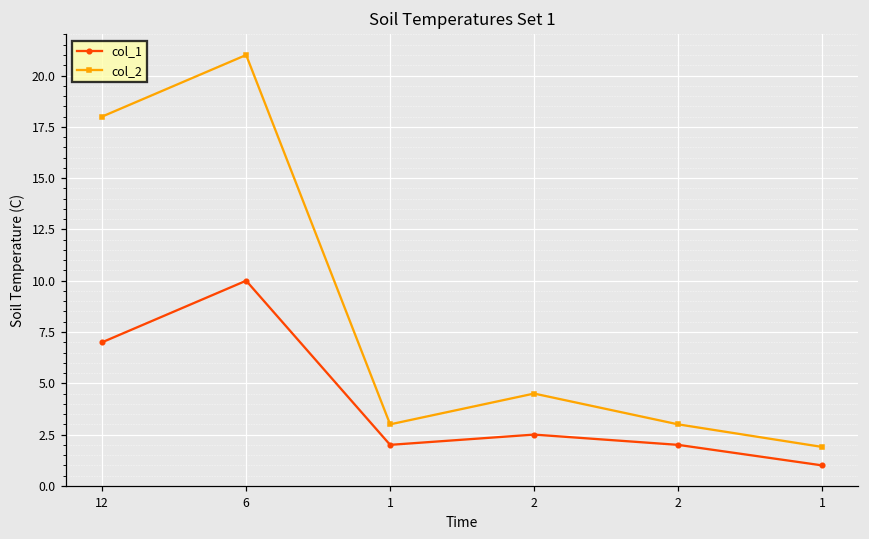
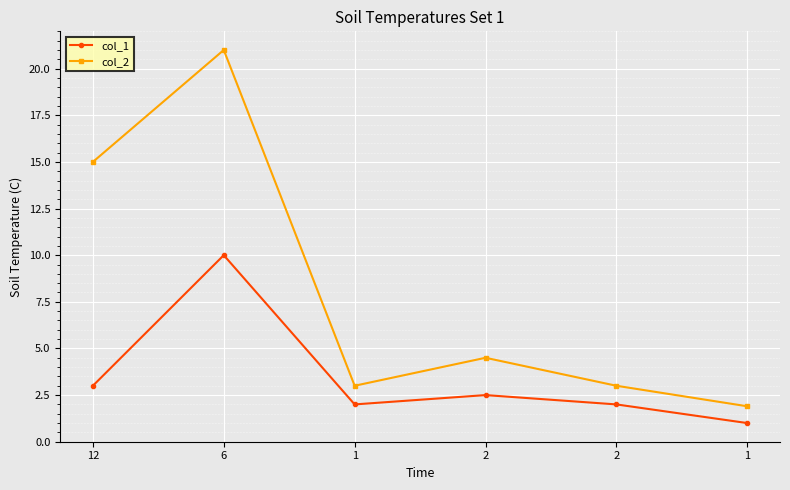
col_1, 12: 7 -> 3
col_2, 12: 18 -> 15
